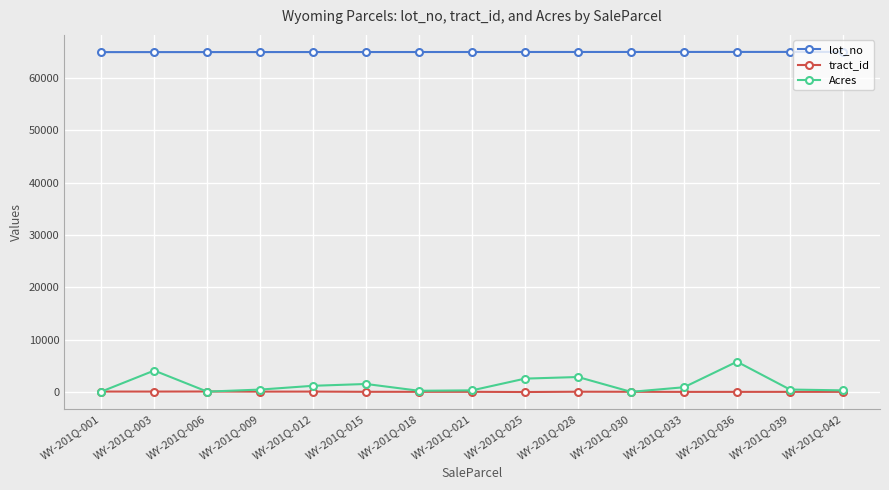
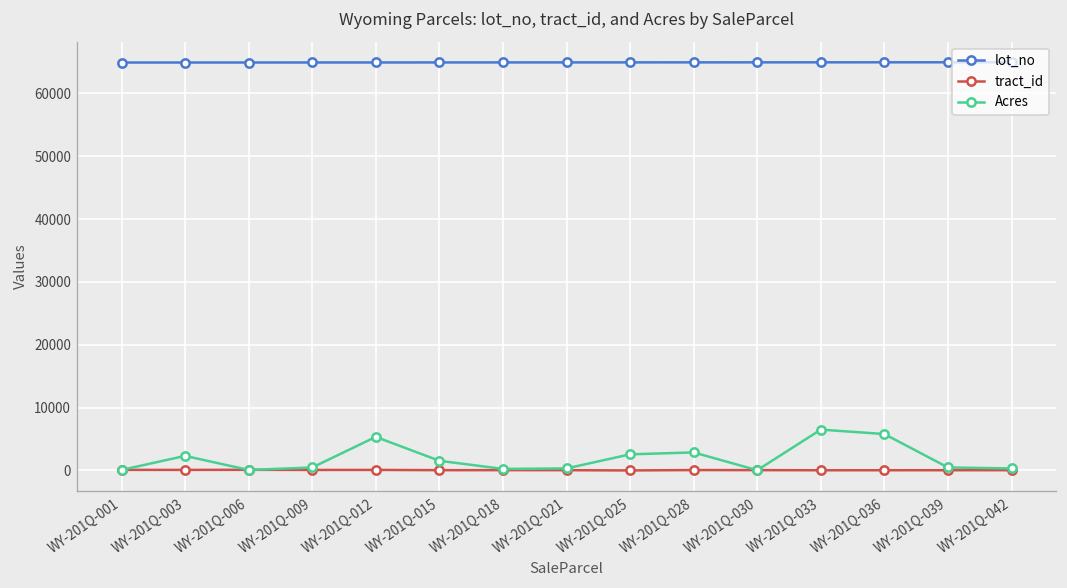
Acres, WY-201Q-003: 4000 -> 2000
Acres, WY-201Q-012: 1000 -> 5000
Acres, WY-201Q-033: 1000 -> 6000
